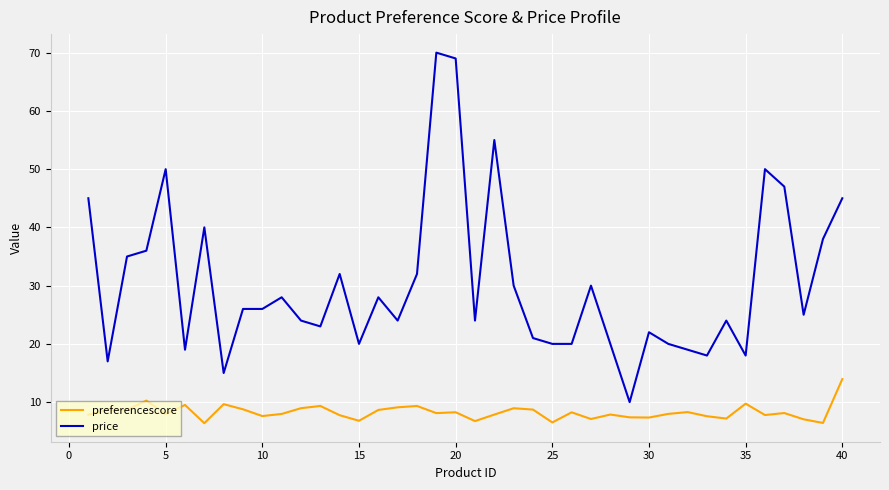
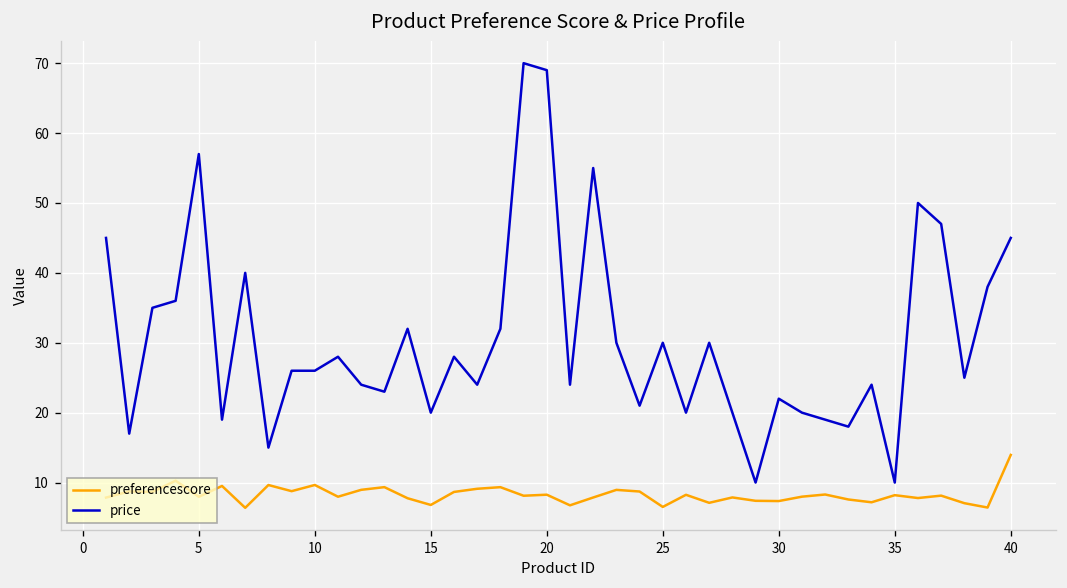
price, 5: 50 -> 57
preferencescore, 10: 8 -> 10
price, 25: 20 -> 30
preferencescore, 35: 10 -> 8
price, 35: 18 -> 10
